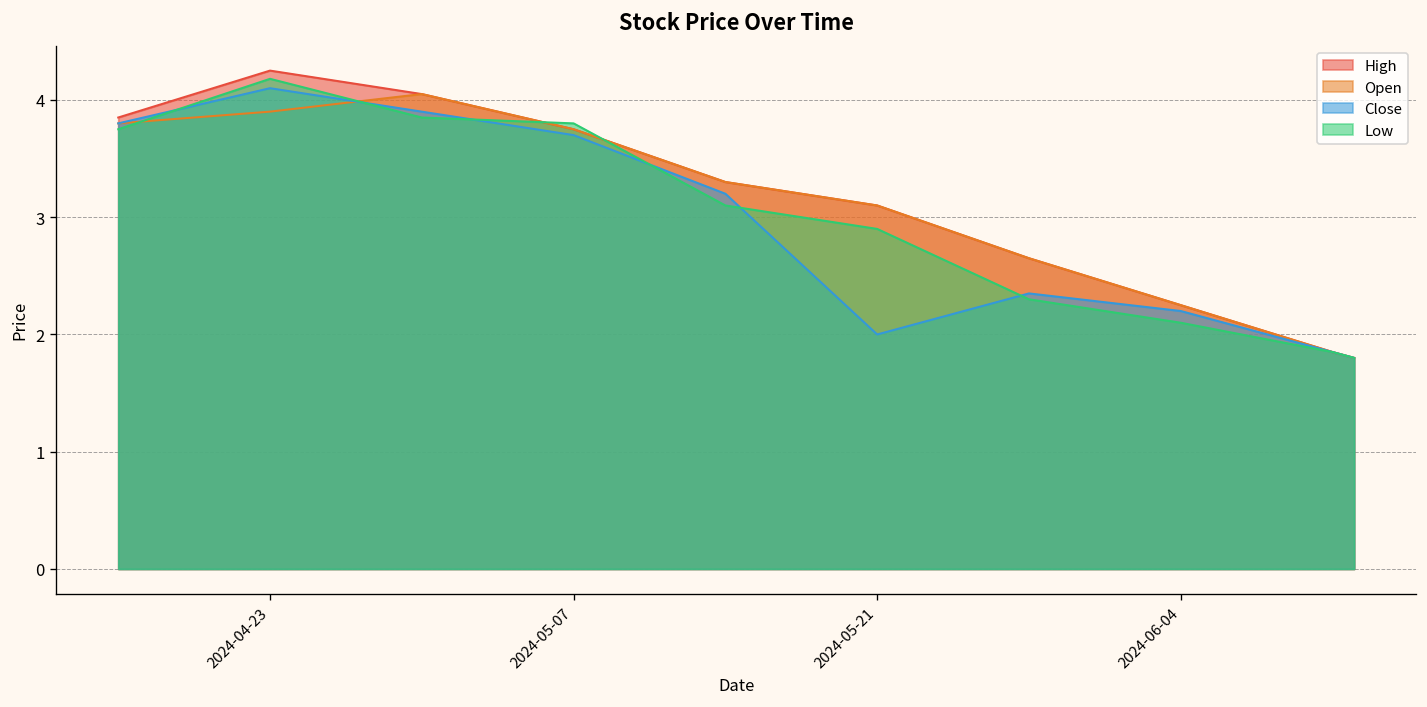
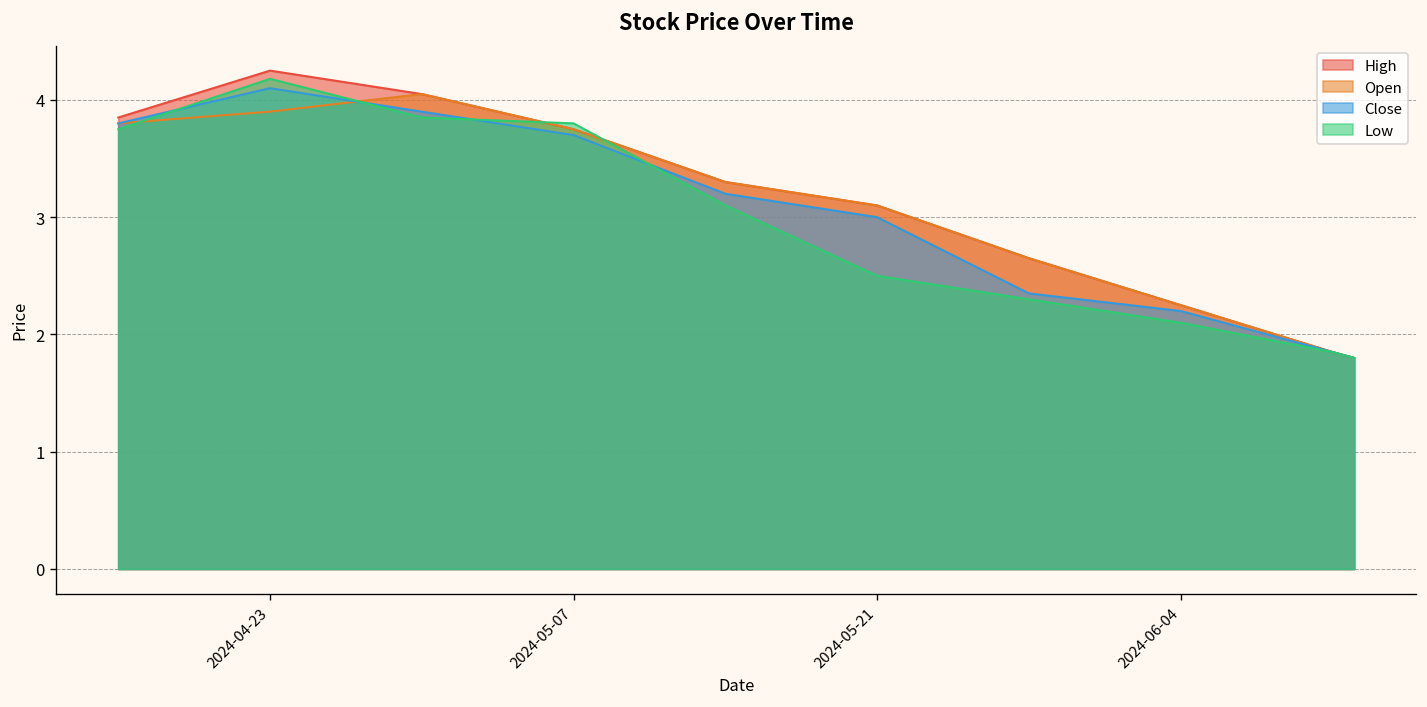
Close, 2024-05-21: 2 -> 3
Low, 2024-05-21: 2.9 -> 2.5
